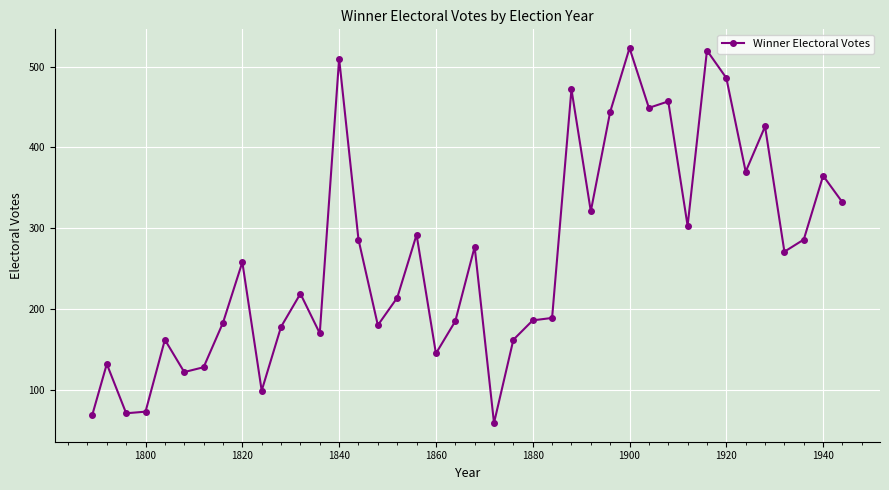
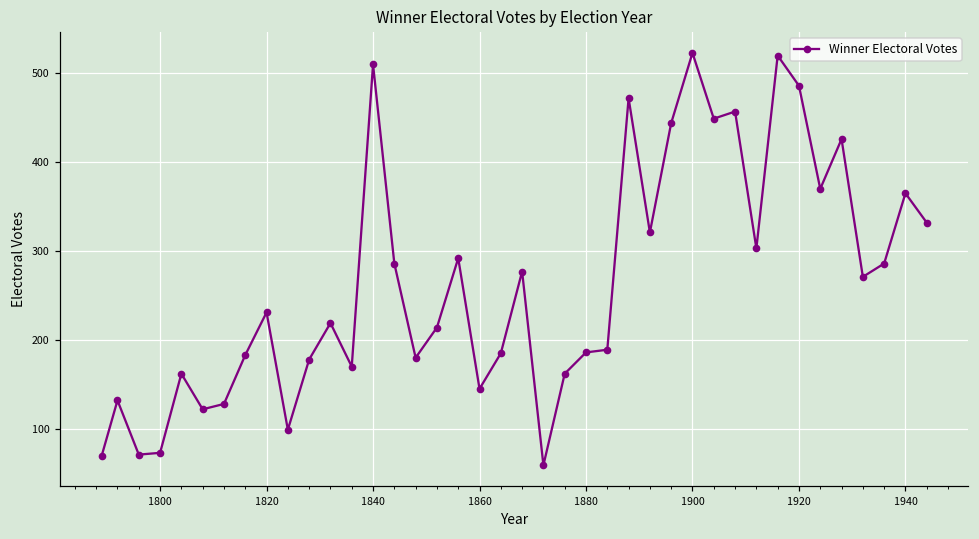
1820: 260 -> 230
